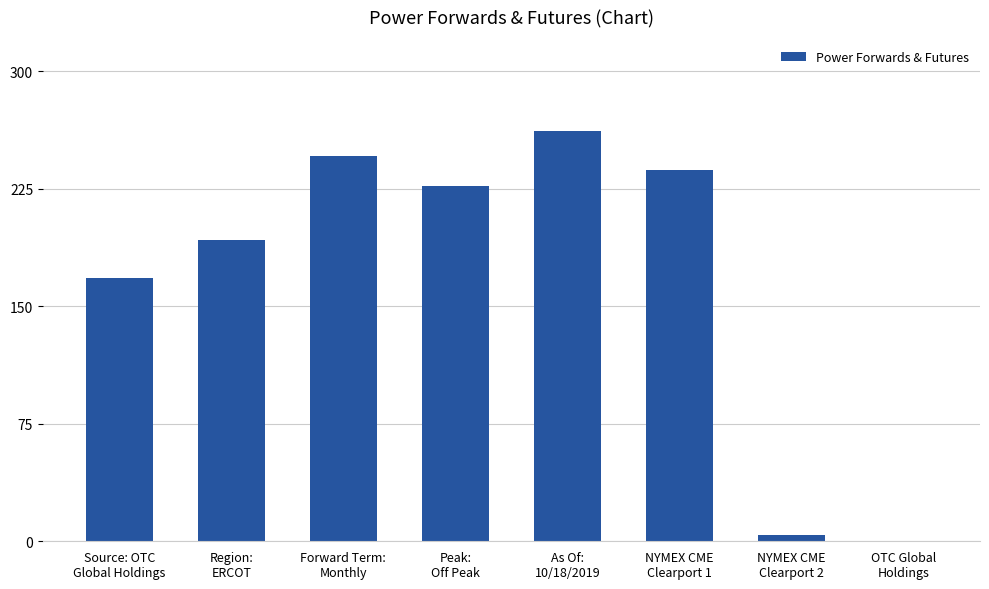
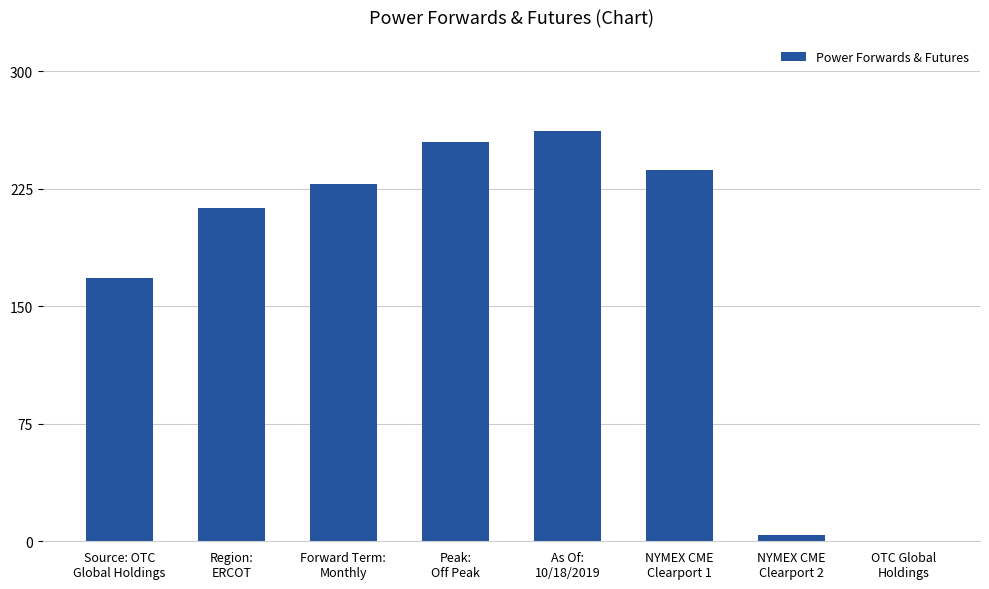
Region: ERCOT: 192 -> 213
Forward Term: Monthly: 246 -> 228
Peak: Off Peak: 227 -> 255
